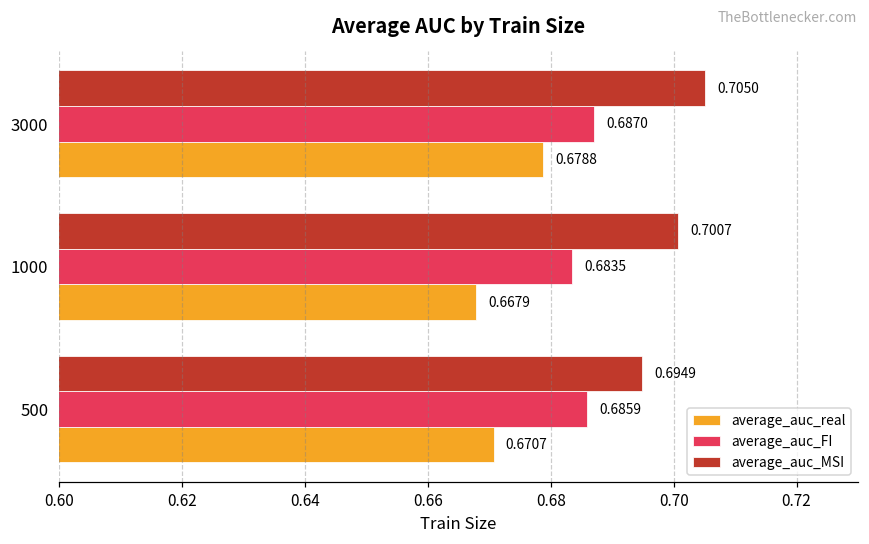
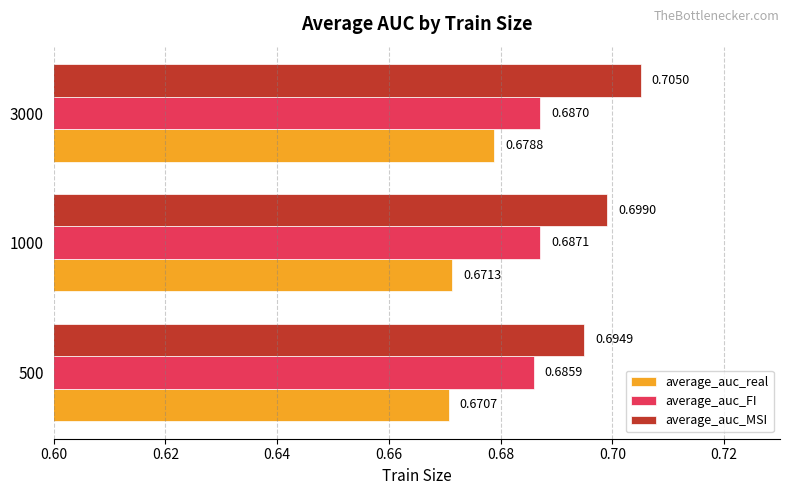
average_auc_MSI, 1000: 0.7007 -> 0.6990
average_auc_FI, 1000: 0.6835 -> 0.6871
average_auc_real, 1000: 0.6679 -> 0.6713
